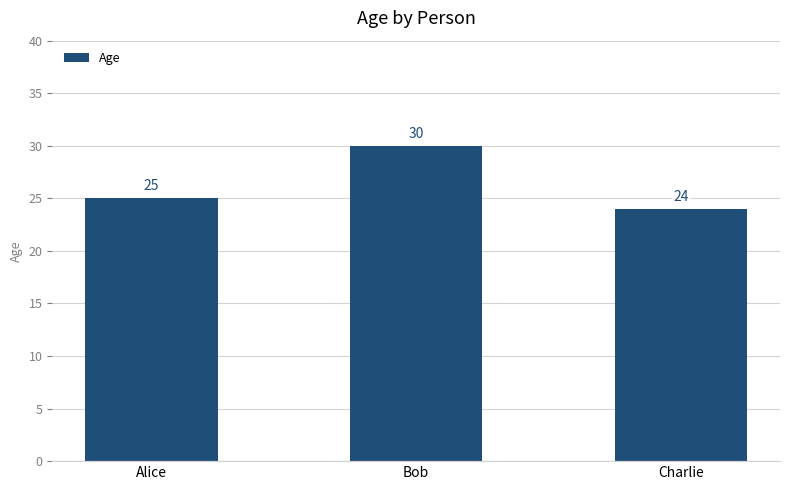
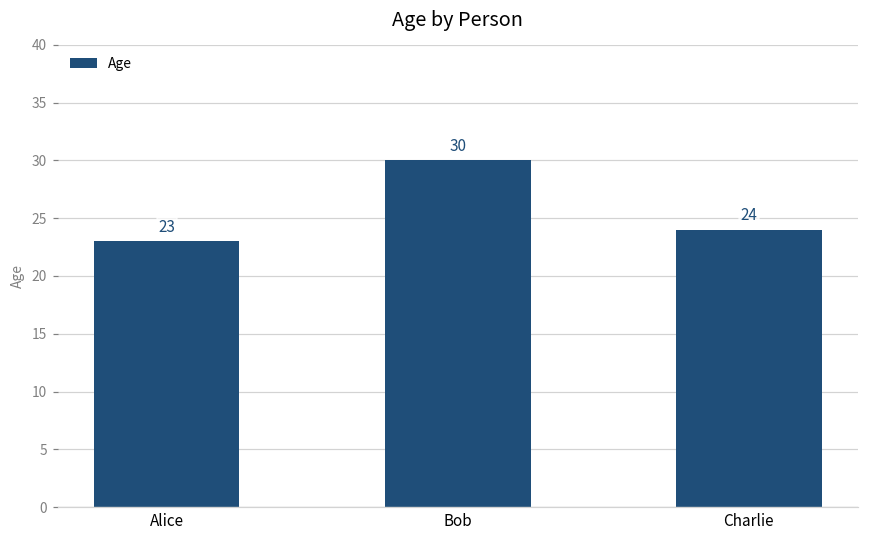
Alice: 25 -> 23
